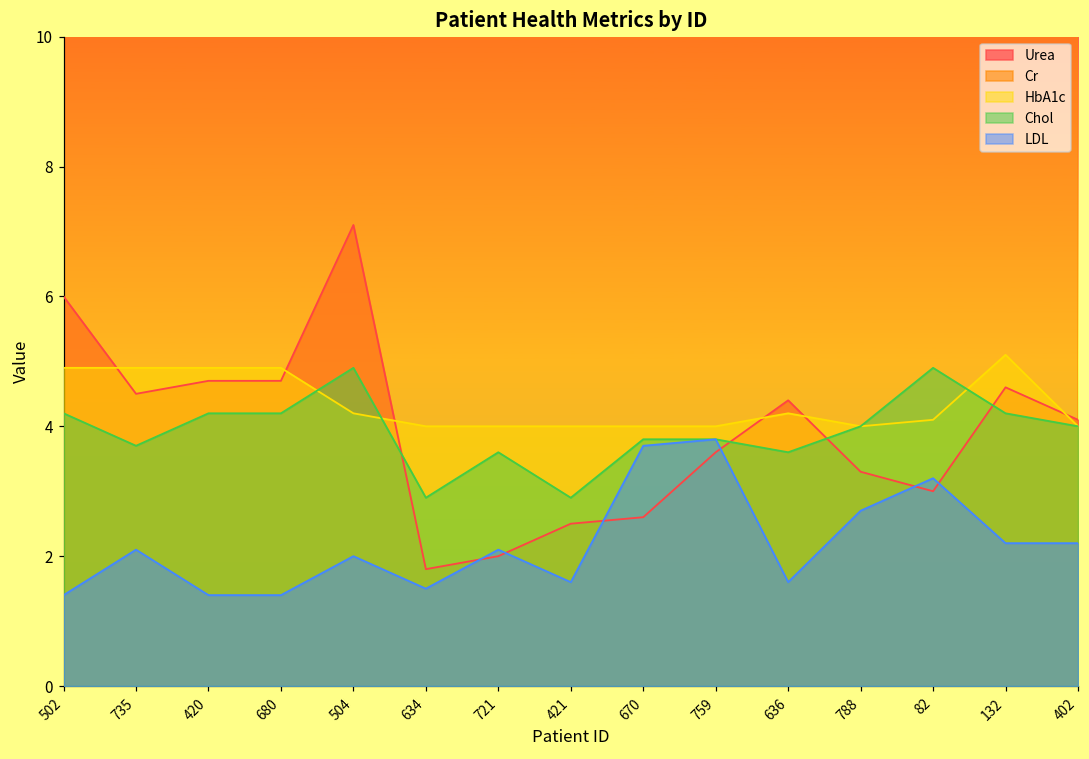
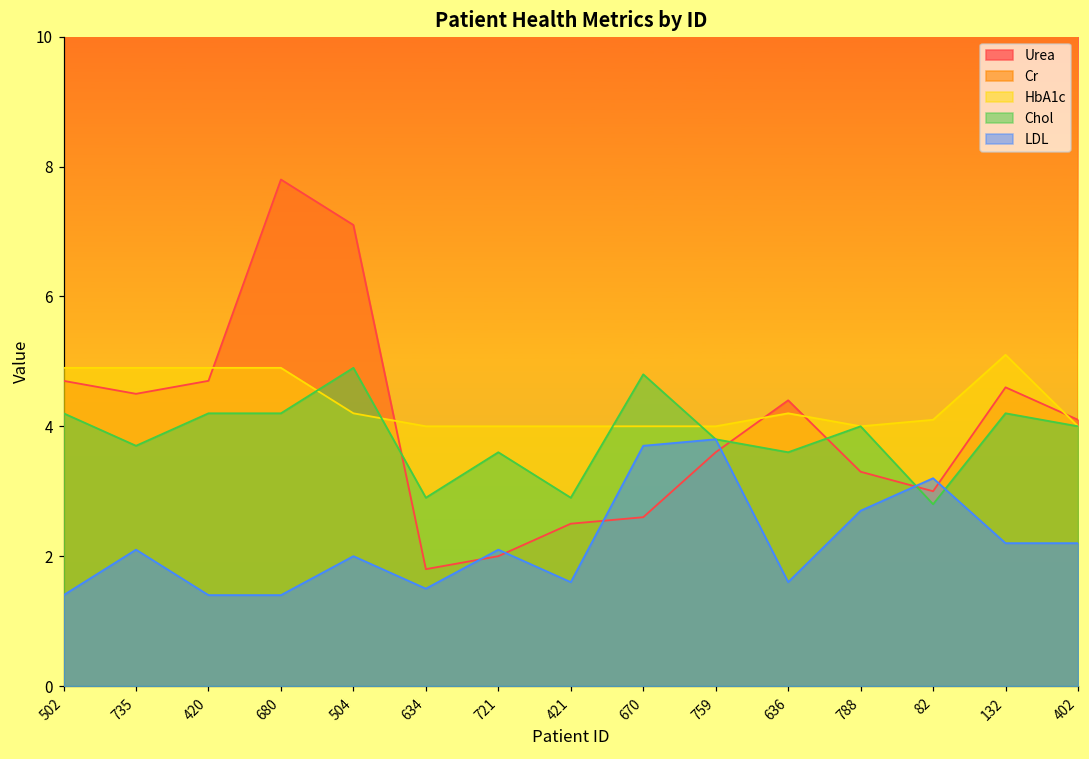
Urea, 502: 6.0 -> 4.7
Urea, 680: 4.7 -> 7.8
Chol, 670: 3.8 -> 4.8
Chol, 82: 4.9 -> 2.8
